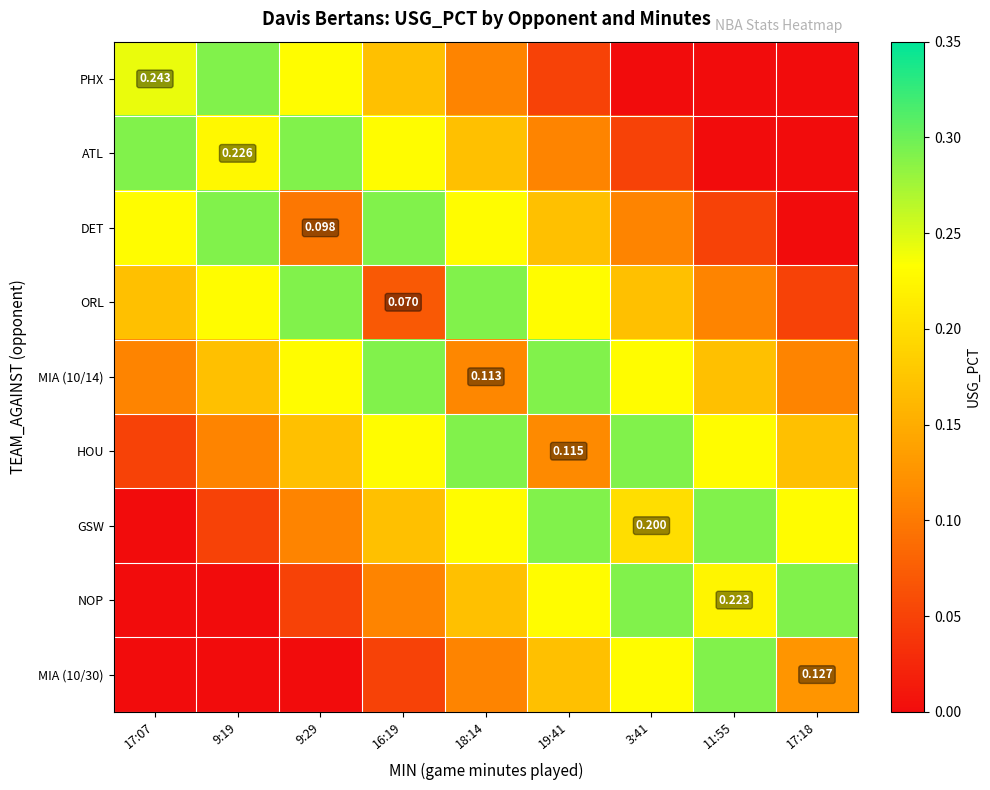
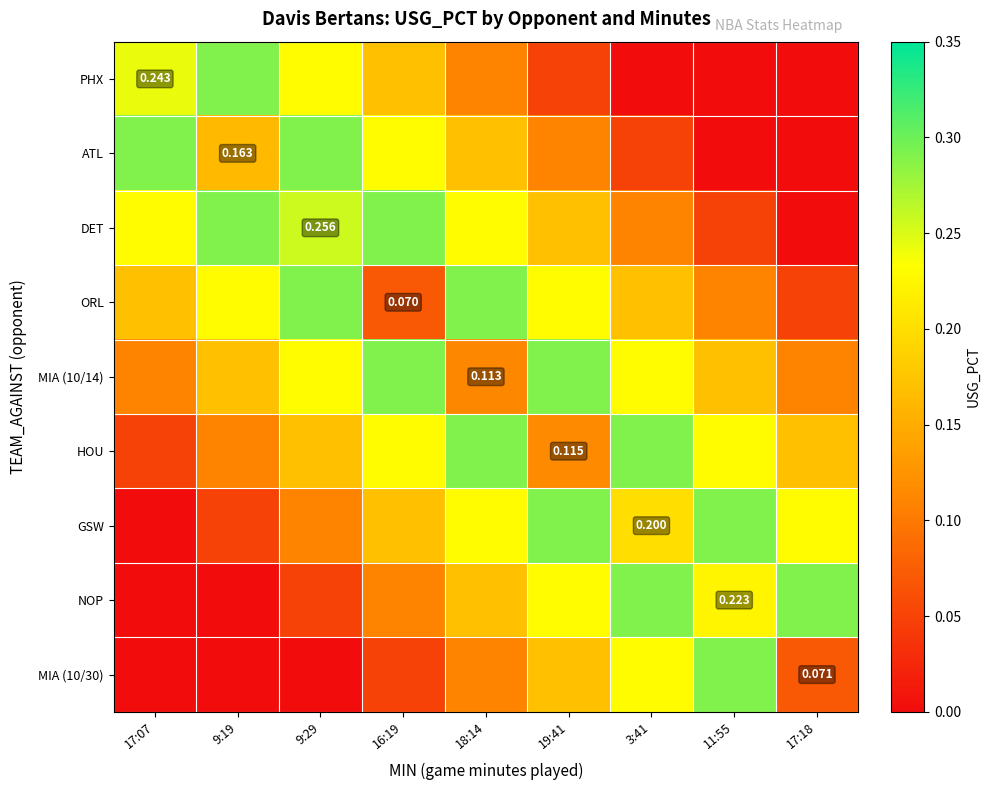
ATL, 9:19: 0.226 -> 0.163
DET, 9:29: 0.098 -> 0.256
MIA (10/30), 17:18: 0.127 -> 0.071
